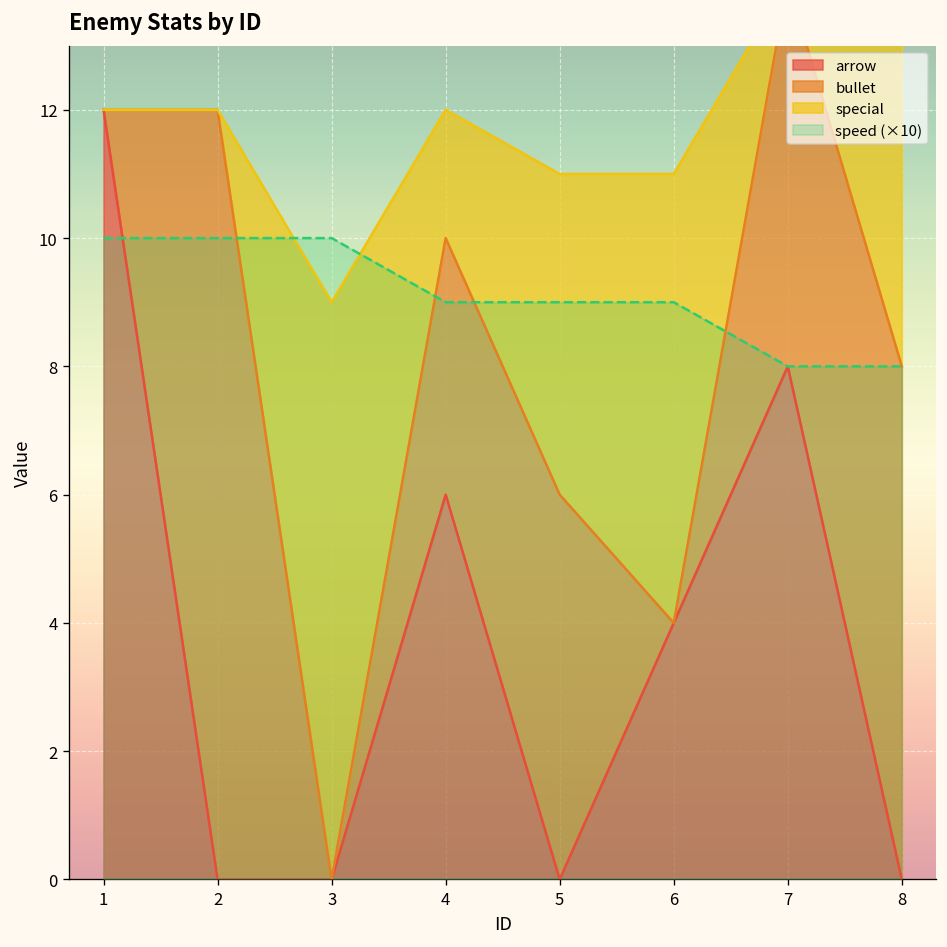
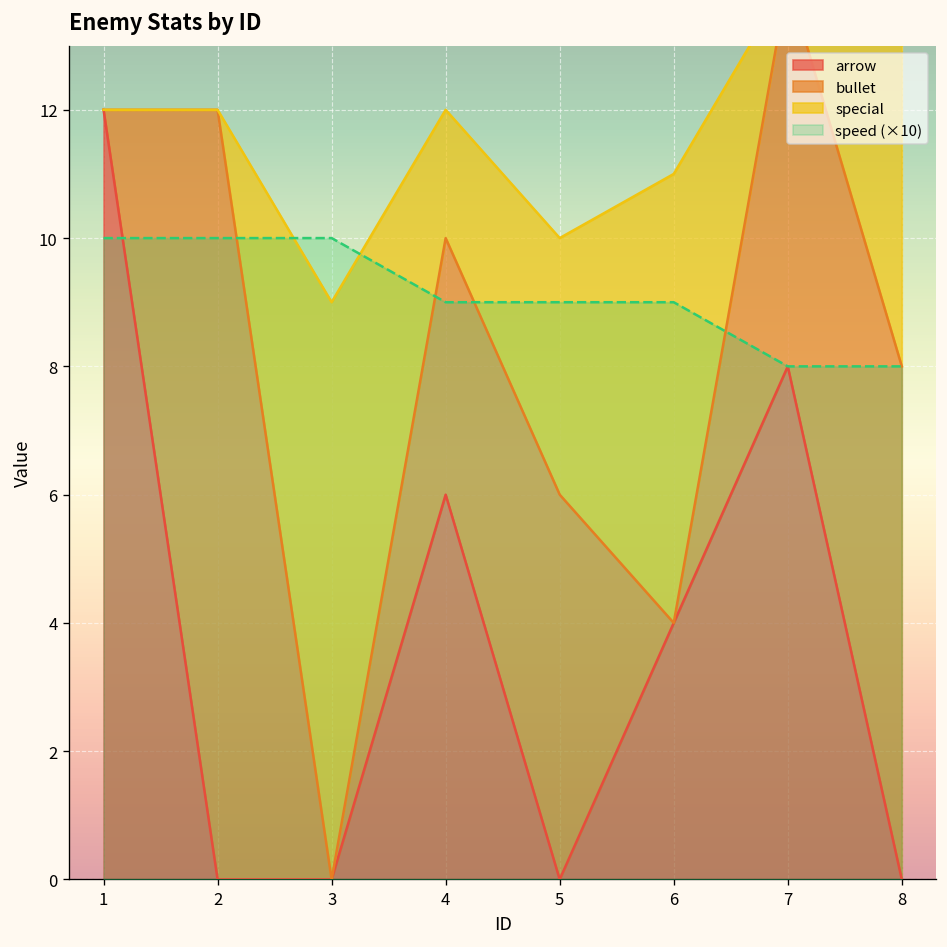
special, 5: 5 -> 4
